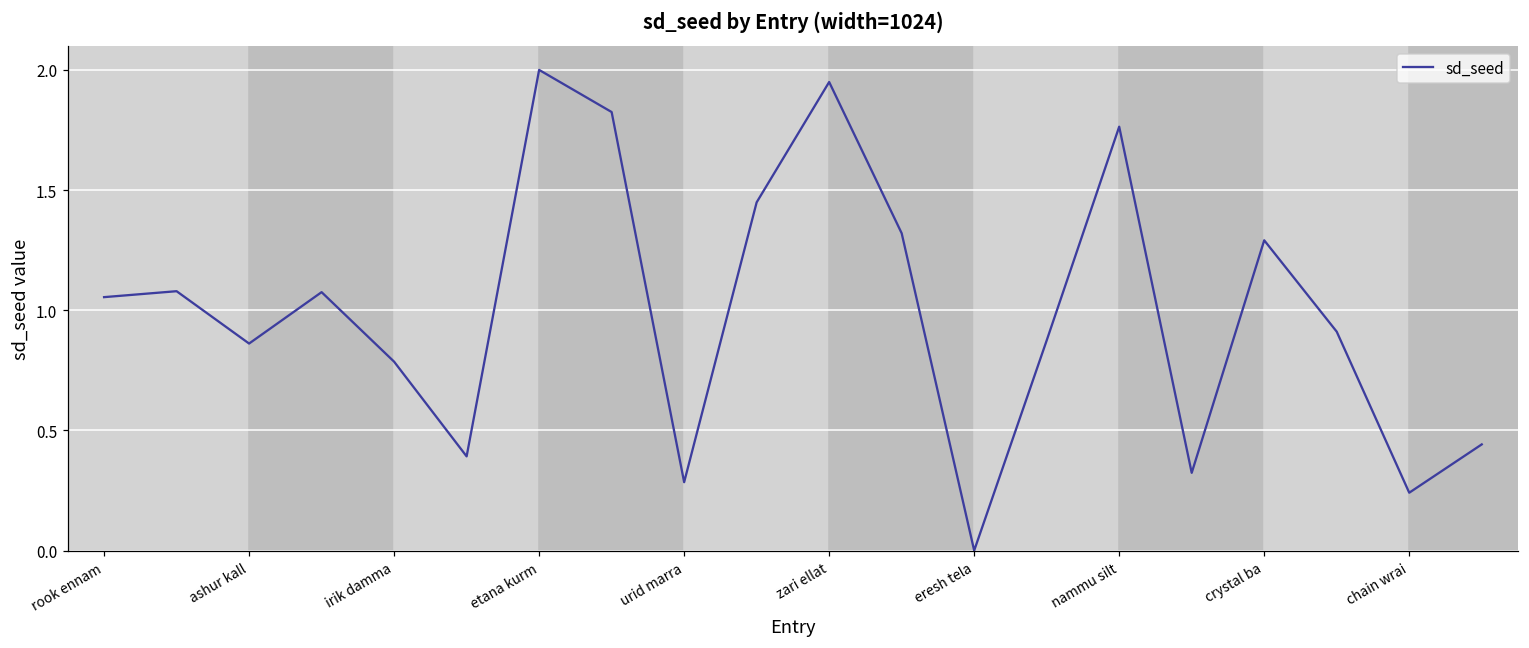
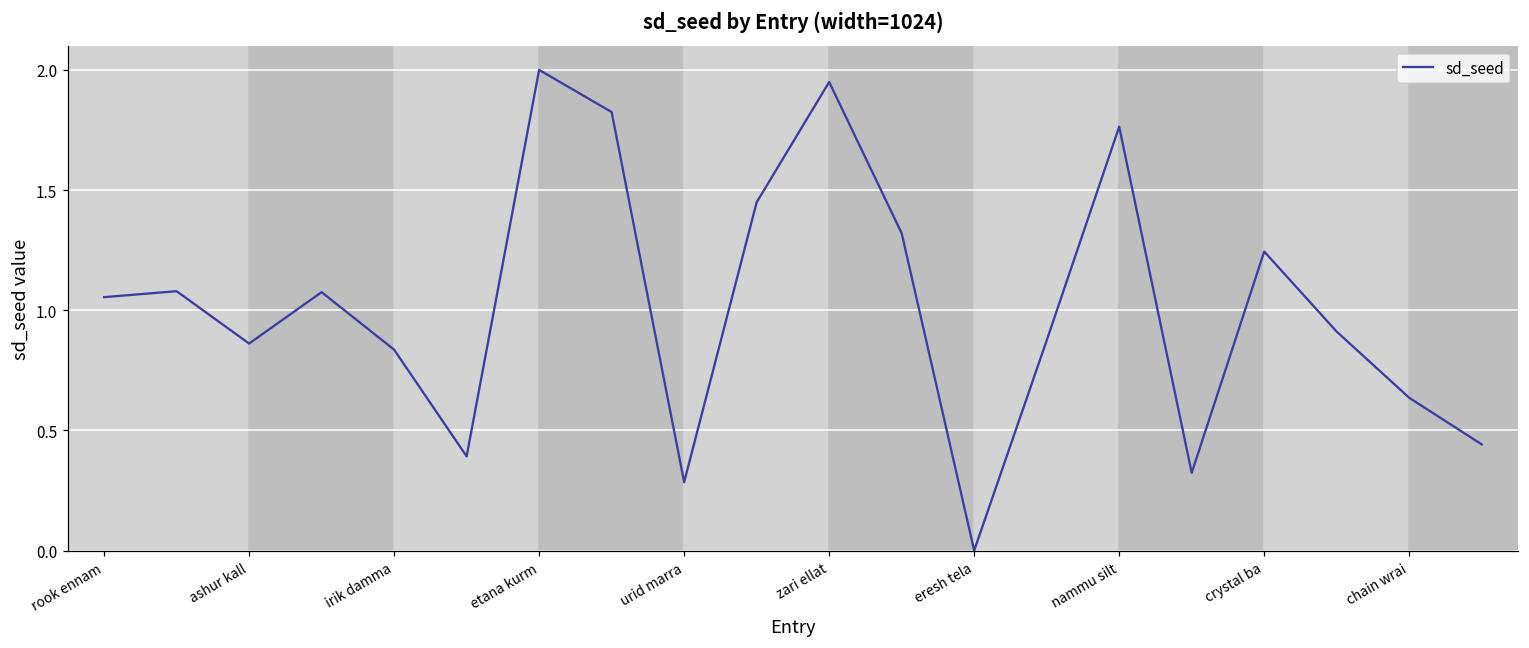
irik damma: 0.79 -> 0.84
crystal ba: 1.29 -> 1.24
chain wrai: 0.24 -> 0.64
